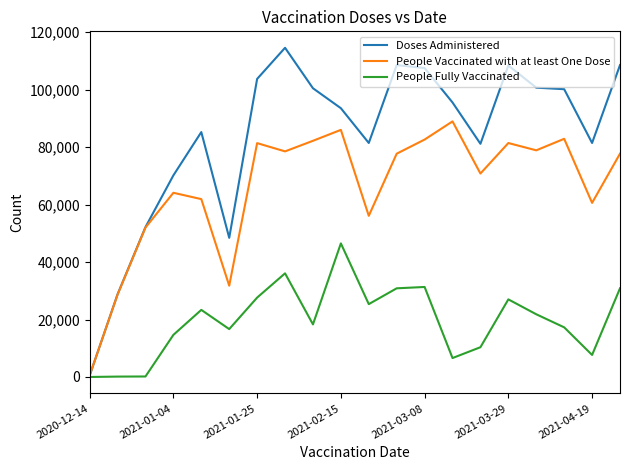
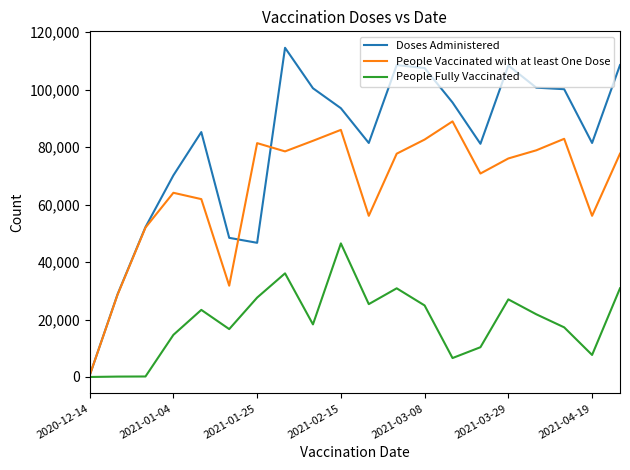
Doses Administered, 2021-01-25: 104,000 -> 47,000
People Fully Vaccinated, 2021-03-08: 31,000 -> 25,000
People Vaccinated with at least One Dose, 2021-03-29: 81,000 -> 76,000
People Vaccinated with at least One Dose, 2021-04-19: 61,000 -> 56,000
